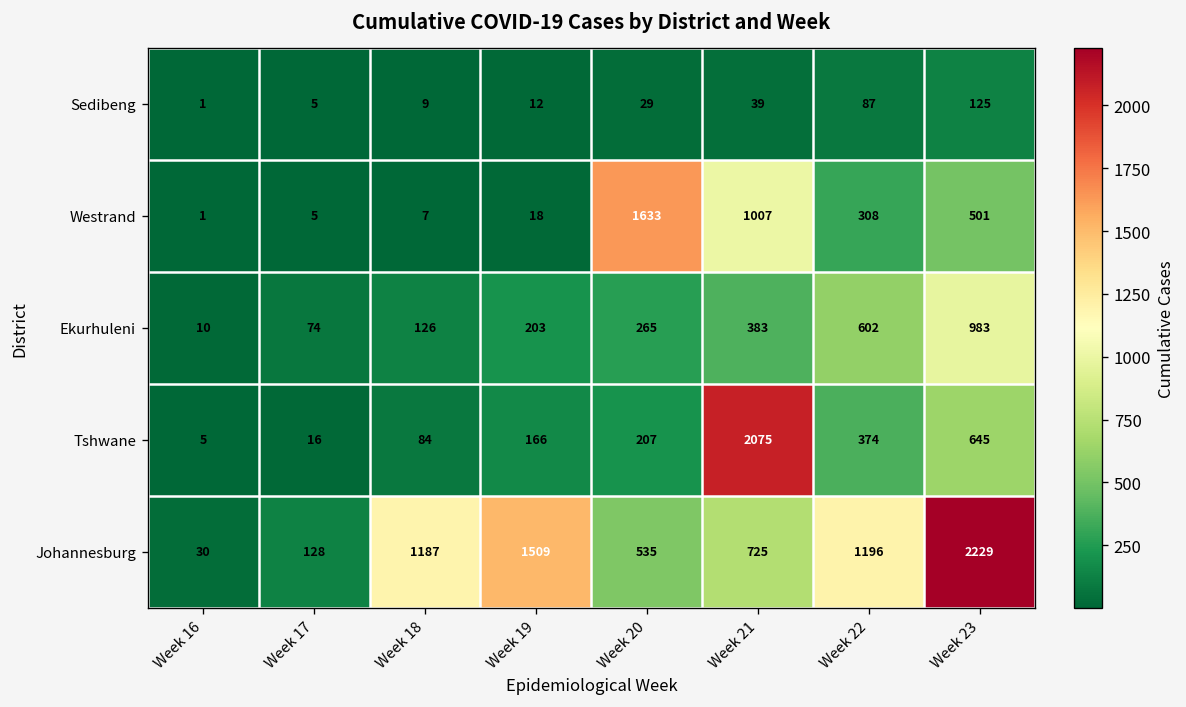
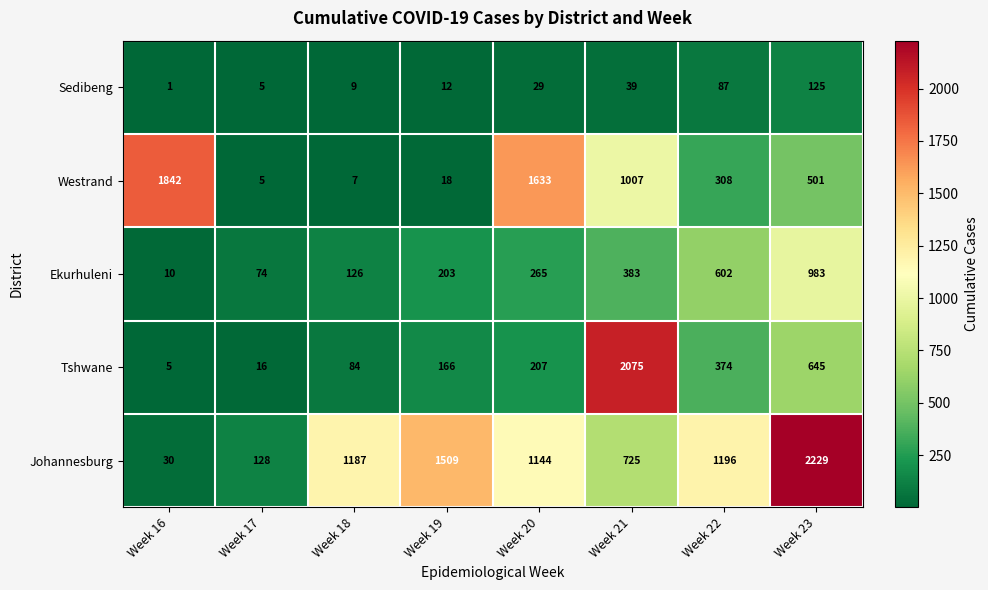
Westrand, Week 16: 1 -> 1842
Johannesburg, Week 20: 535 -> 1144
